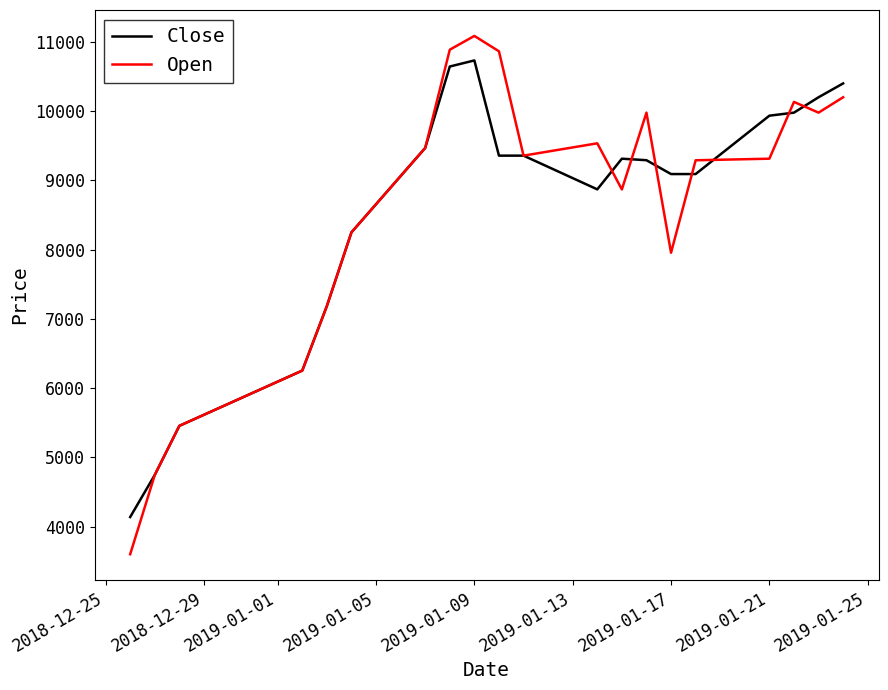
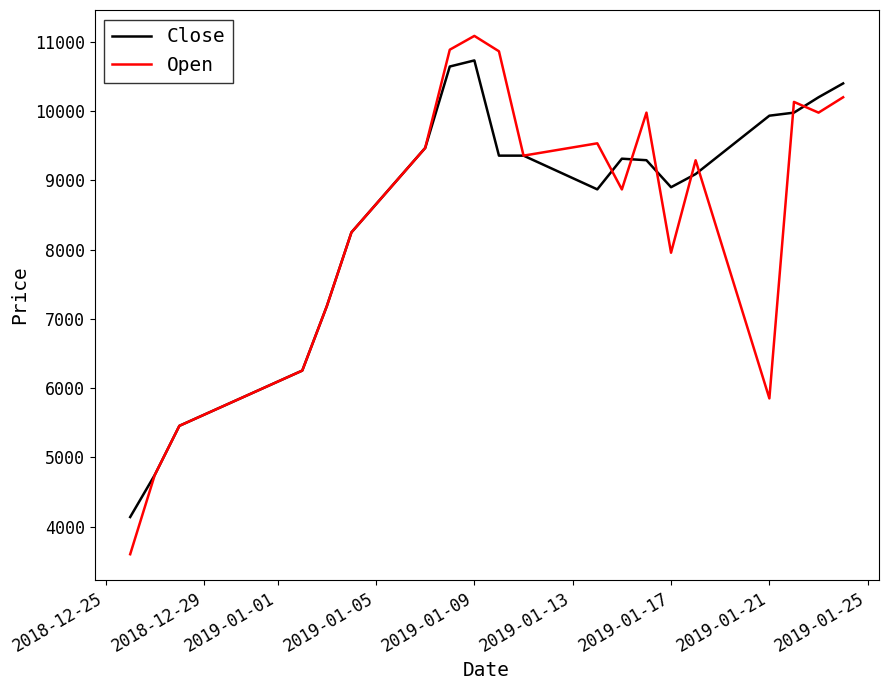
Close, 2019-01-17: 9100 -> 8900
Open, 2019-01-21: 9300 -> 5900
